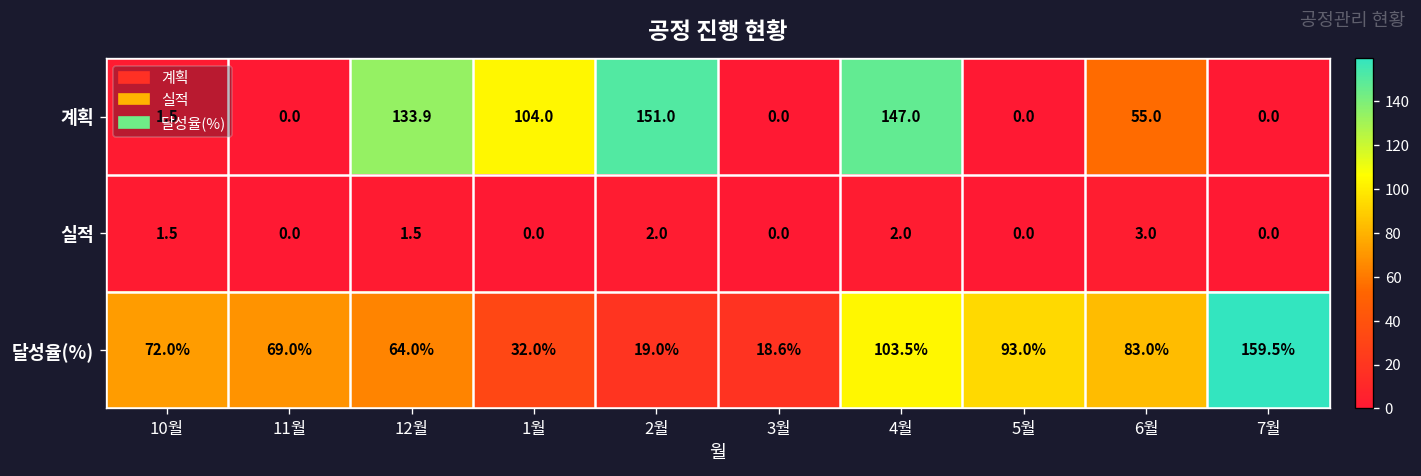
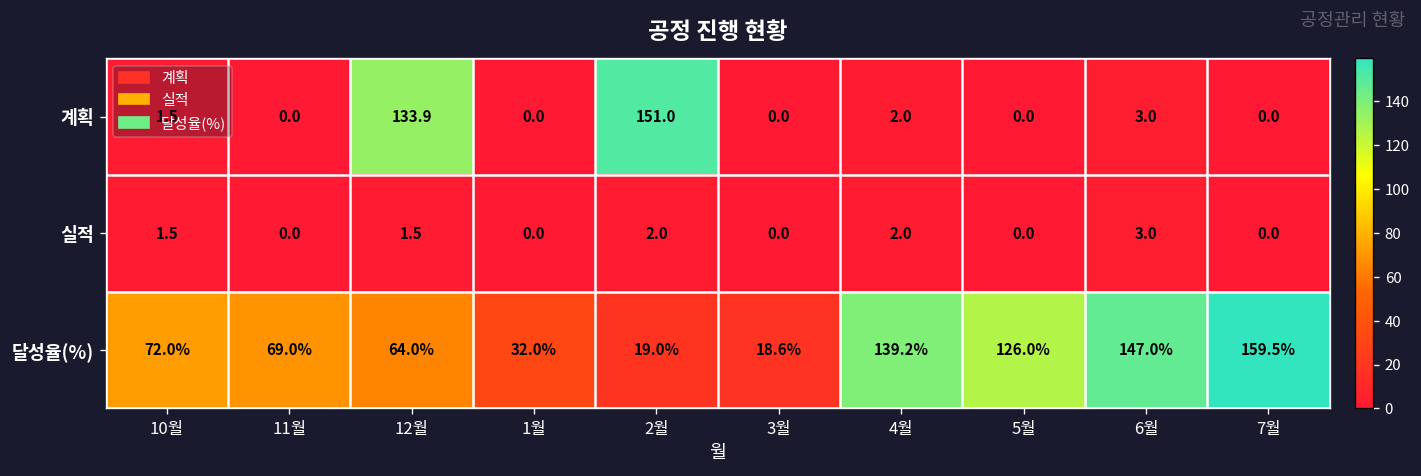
계획, 1월: 104.0 -> 0.0
계획, 4월: 147.0 -> 2.0
계획, 6월: 55.0 -> 3.0
달성율(%), 4월: 103.5% -> 139.2%
달성율(%), 5월: 93.0% -> 126.0%
달성율(%), 6월: 83.0% -> 147.0%
